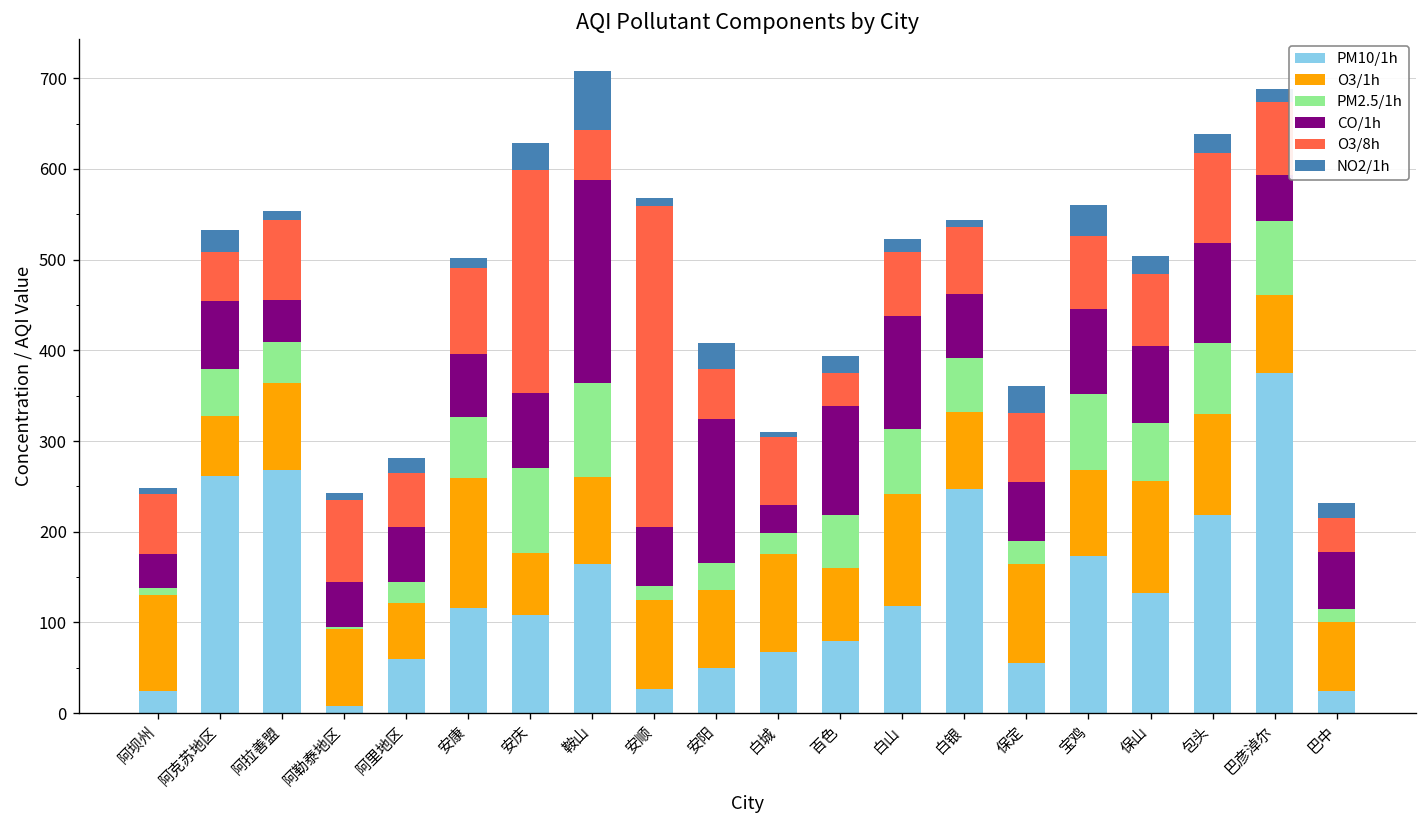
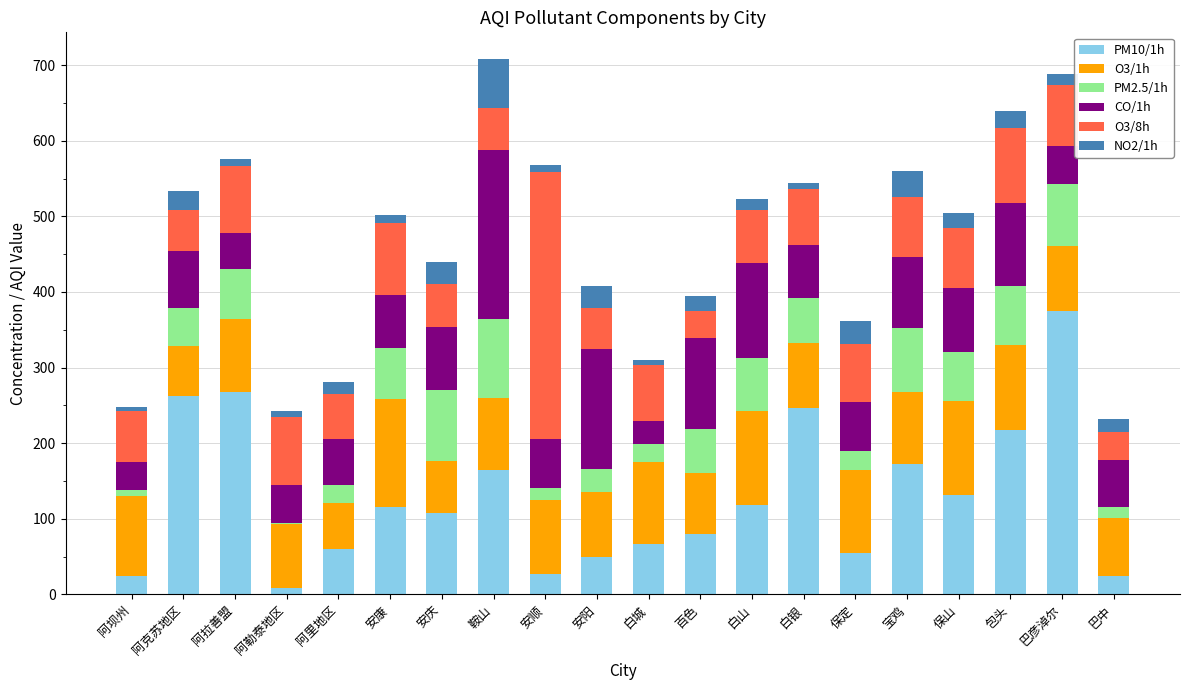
PM2.5/1h, 阿拉善盟: 50 -> 70
O3/8h, 安庆: 250 -> 60
